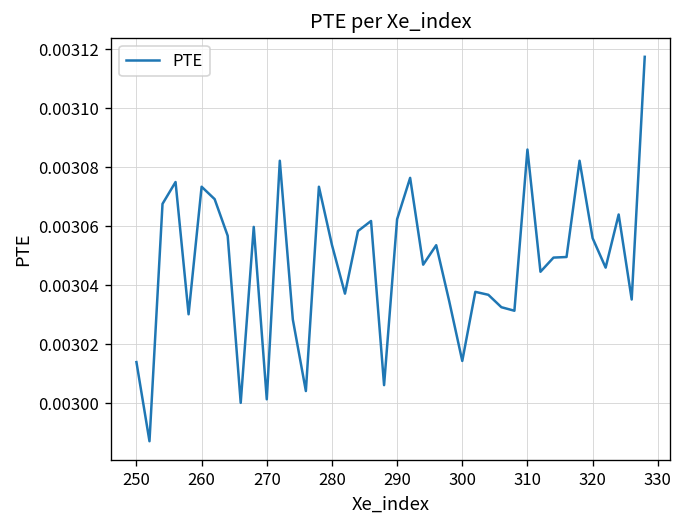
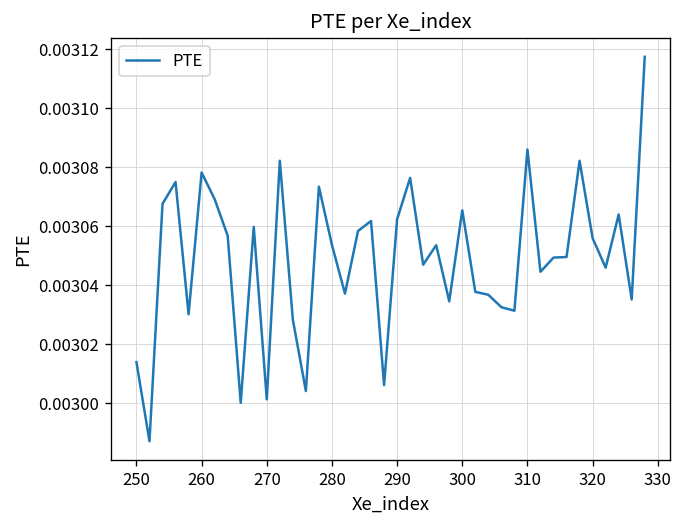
260: 0.003073 -> 0.003078
300: 0.003014 -> 0.003065
